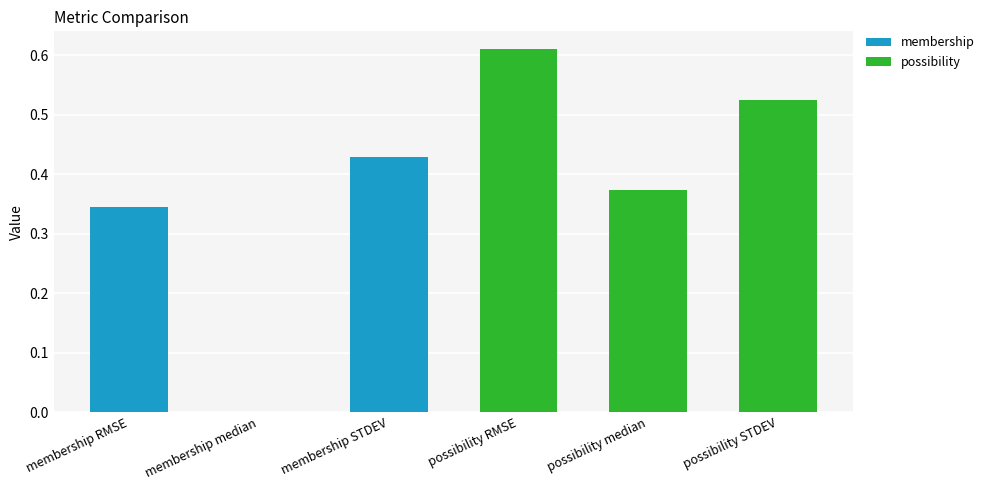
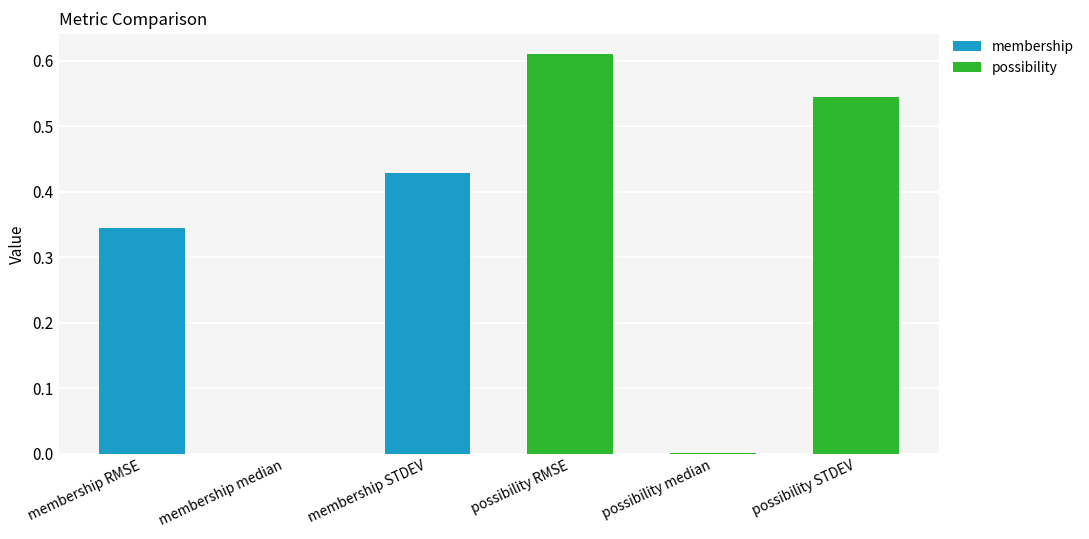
possibility, possibility median: 0.37 -> 0.00
possibility, possibility STDEV: 0.53 -> 0.54
